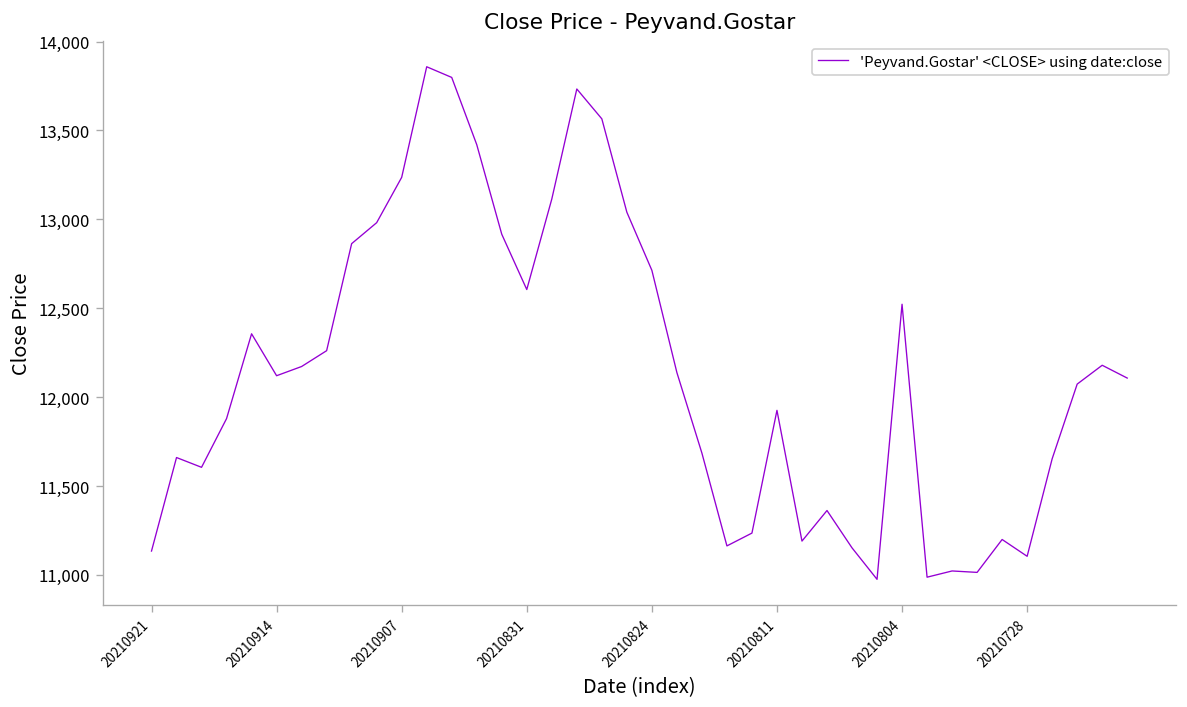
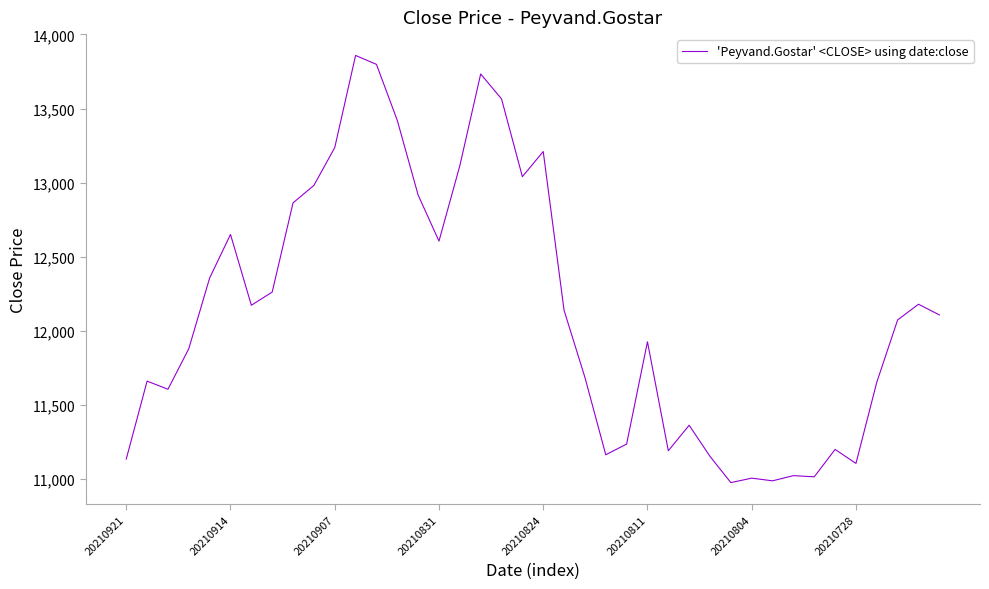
20210914: 12,120 -> 12,650
20210824: 12,710 -> 13,210
20210804: 12,520 -> 11,010
